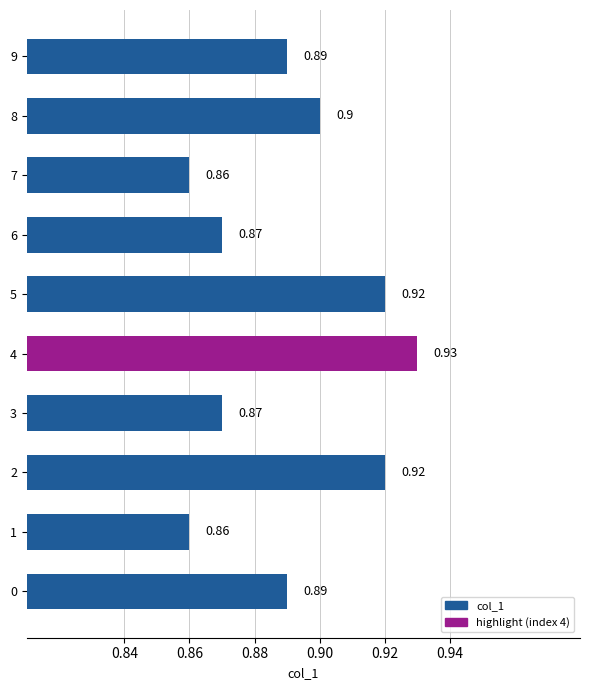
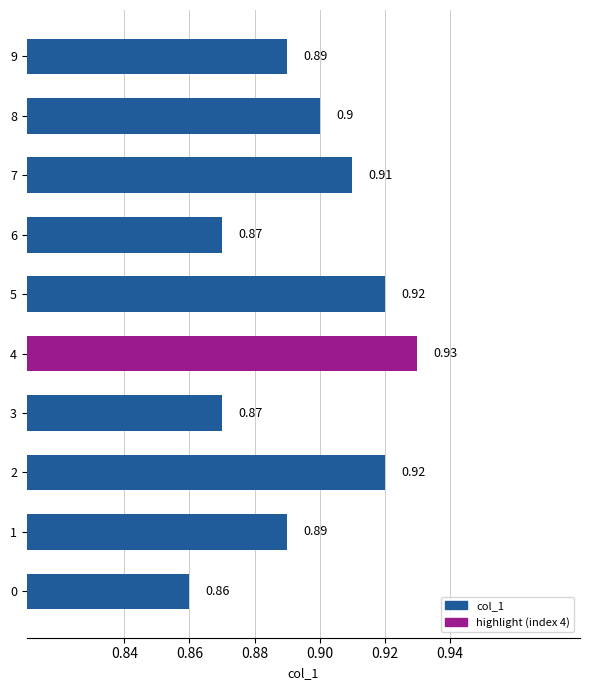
7: 0.86 -> 0.91
1: 0.86 -> 0.89
0: 0.89 -> 0.86
